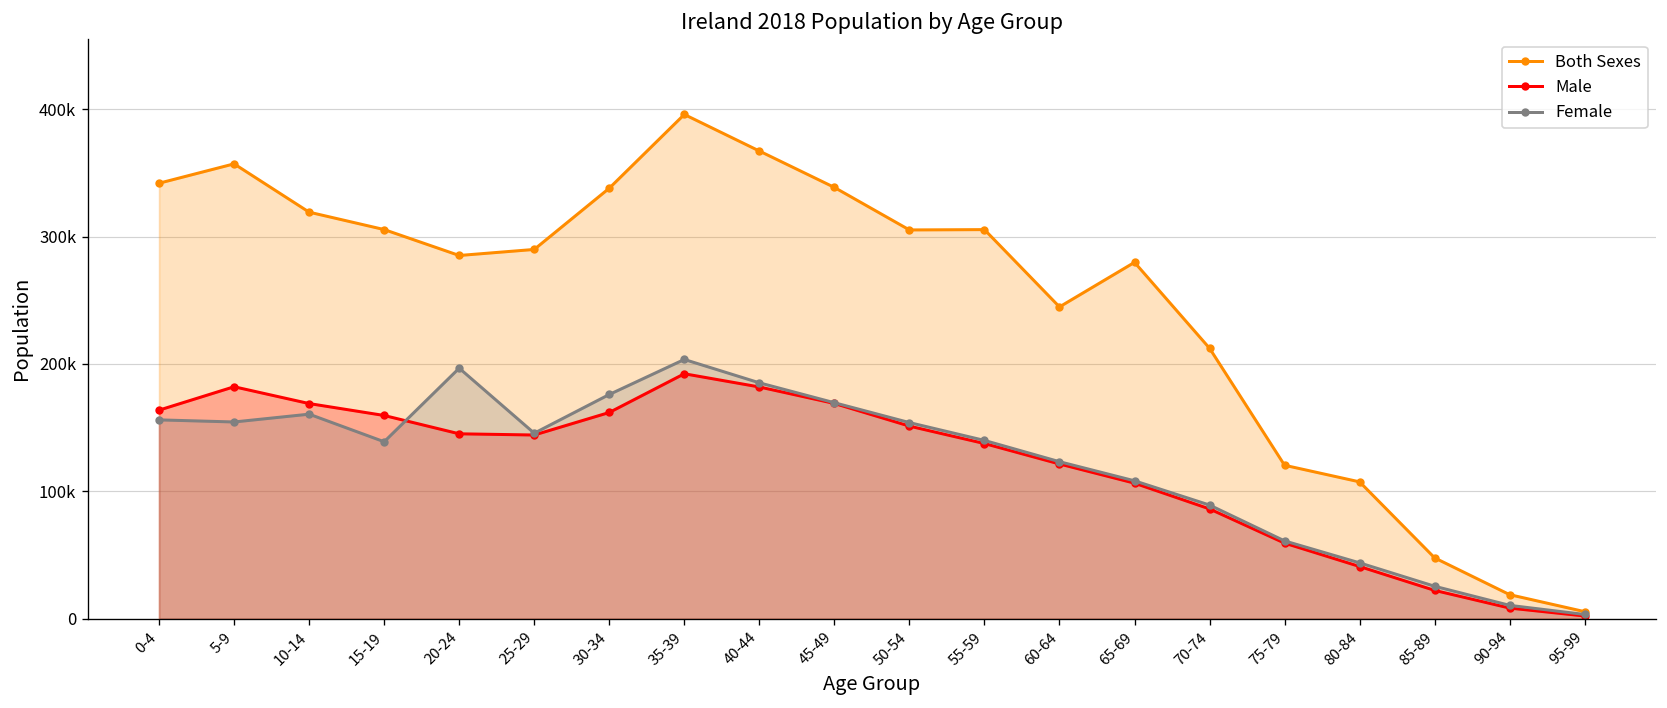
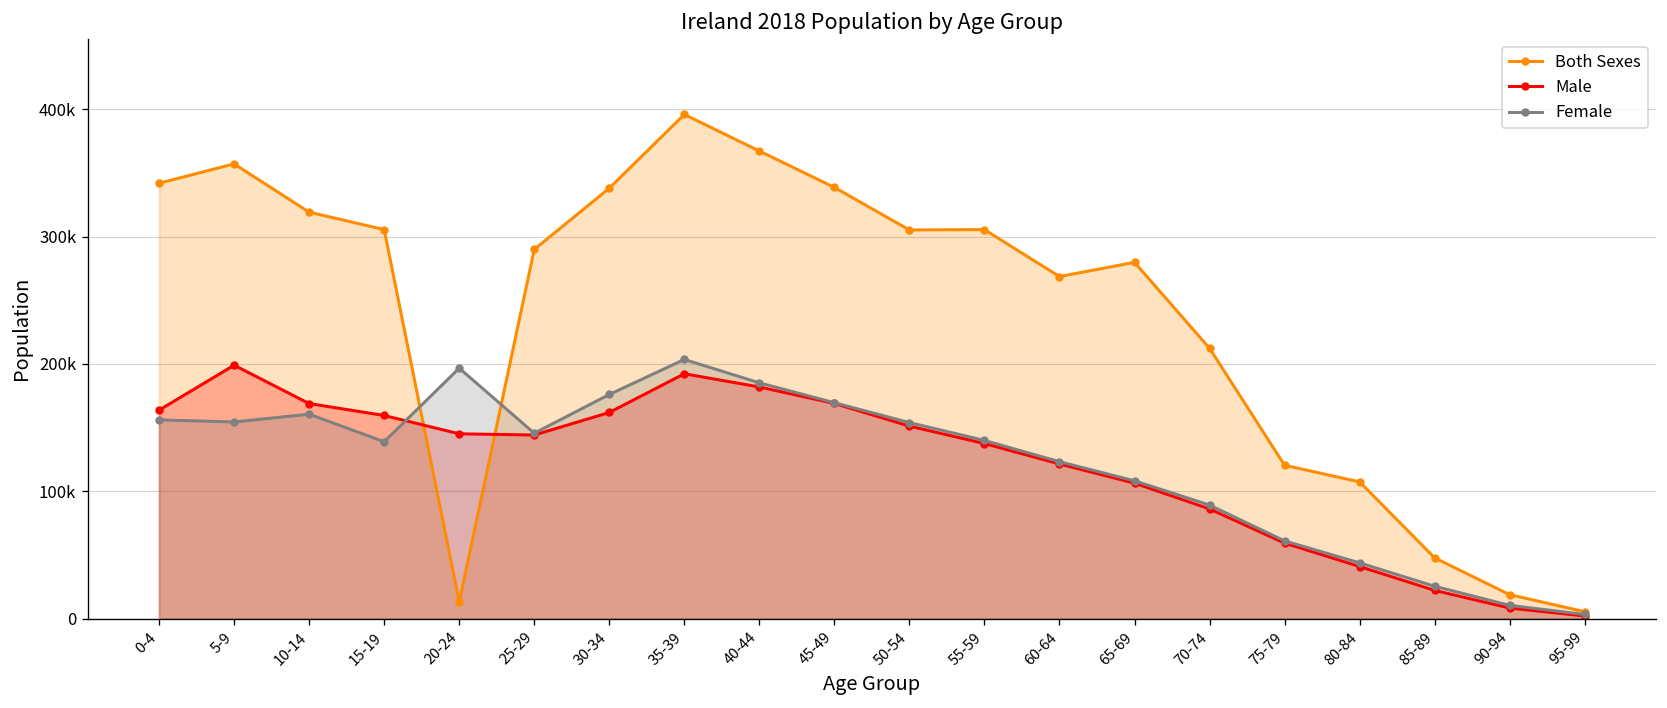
Male, 5-9: 182000 -> 199000
Both Sexes, 20-24: 285000 -> 13000
Both Sexes, 60-64: 245000 -> 269000
